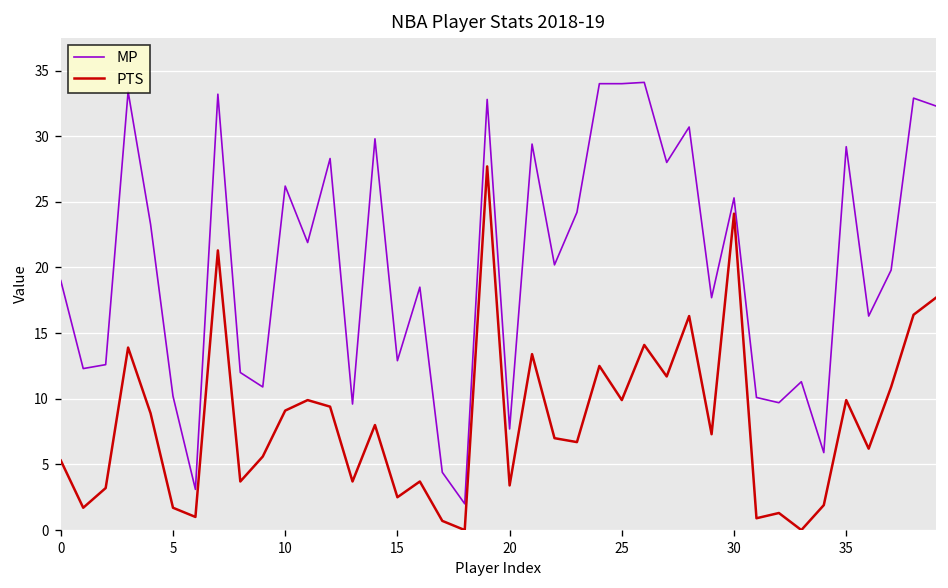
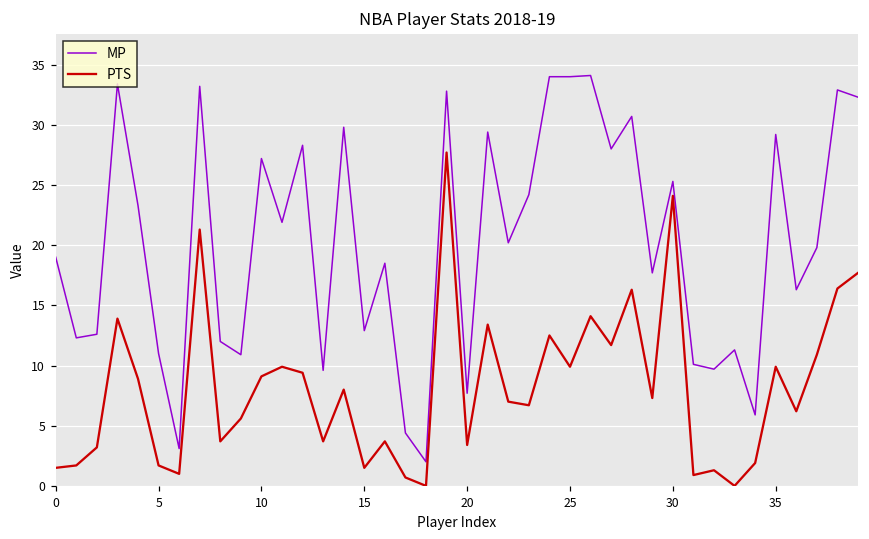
PTS, 0: 5.3 -> 1.5
MP, 5: 10.2 -> 11.0
MP, 10: 26.2 -> 27.2
PTS, 15: 2.5 -> 1.5
